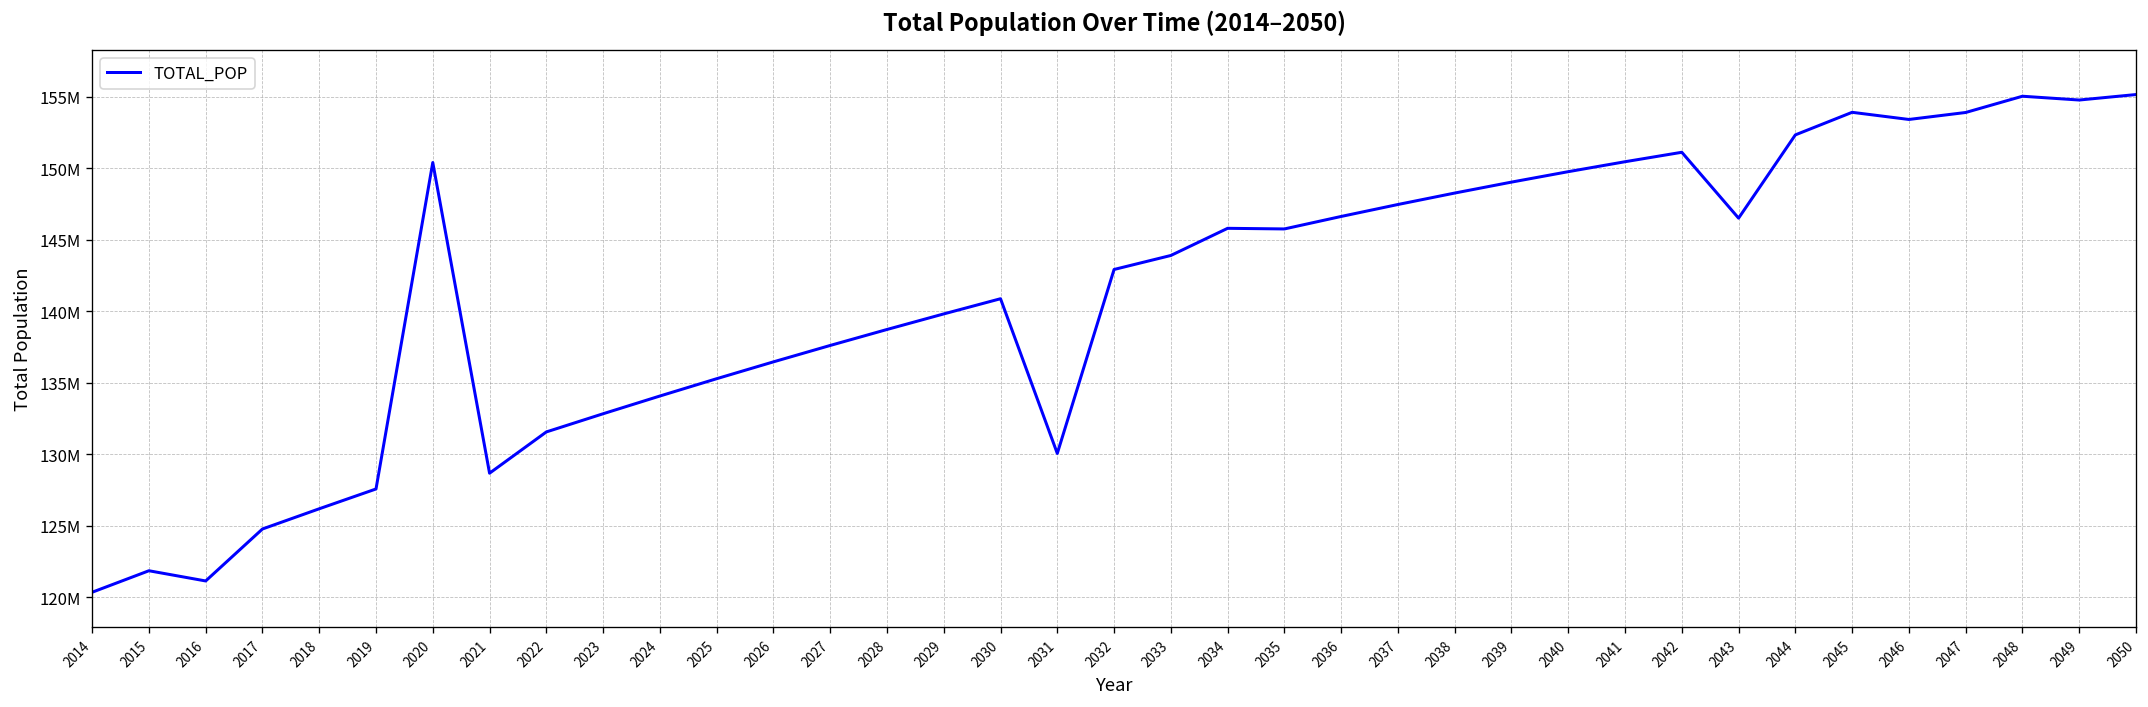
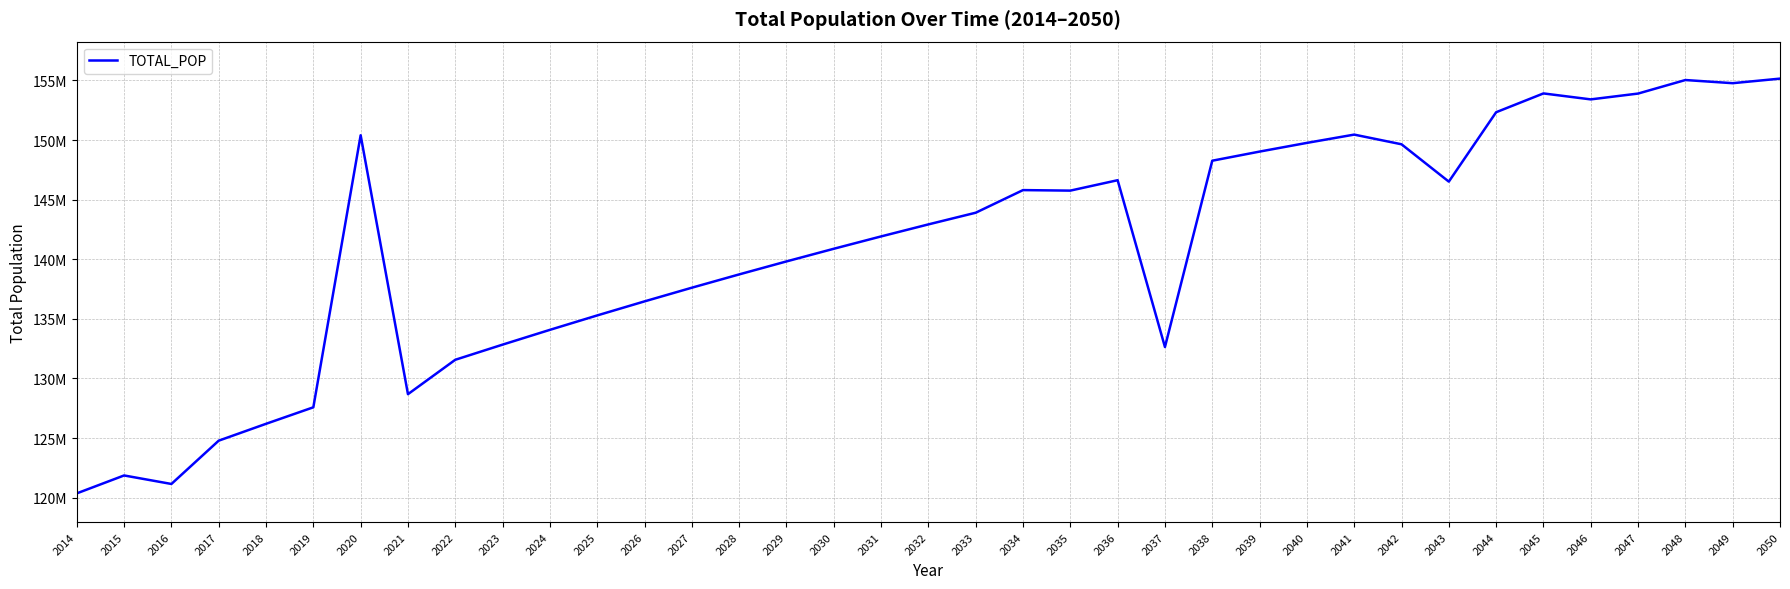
2031: 130100000 -> 141900000
2037: 147500000 -> 132600000
2042: 151100000 -> 149600000
